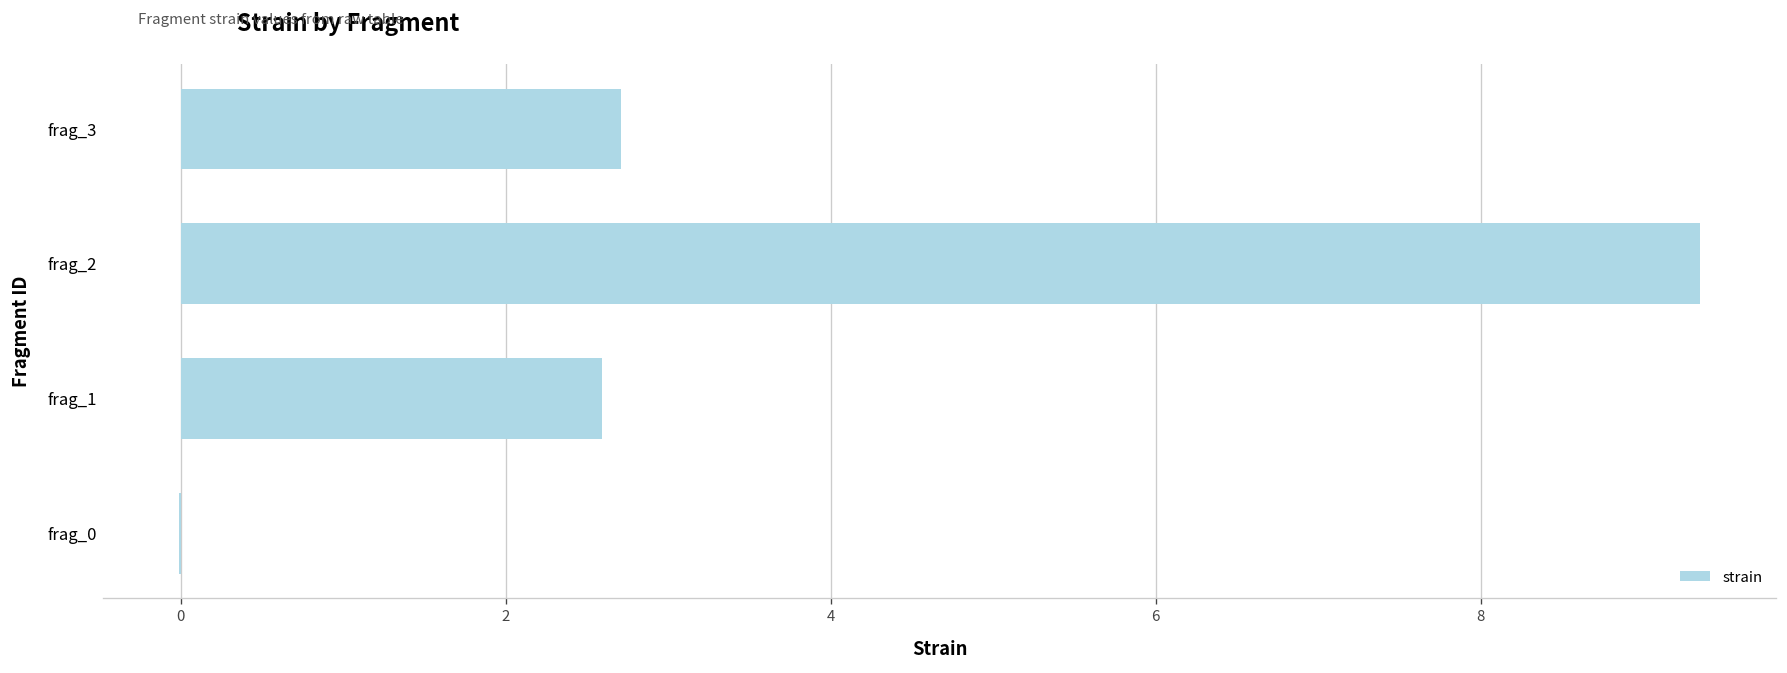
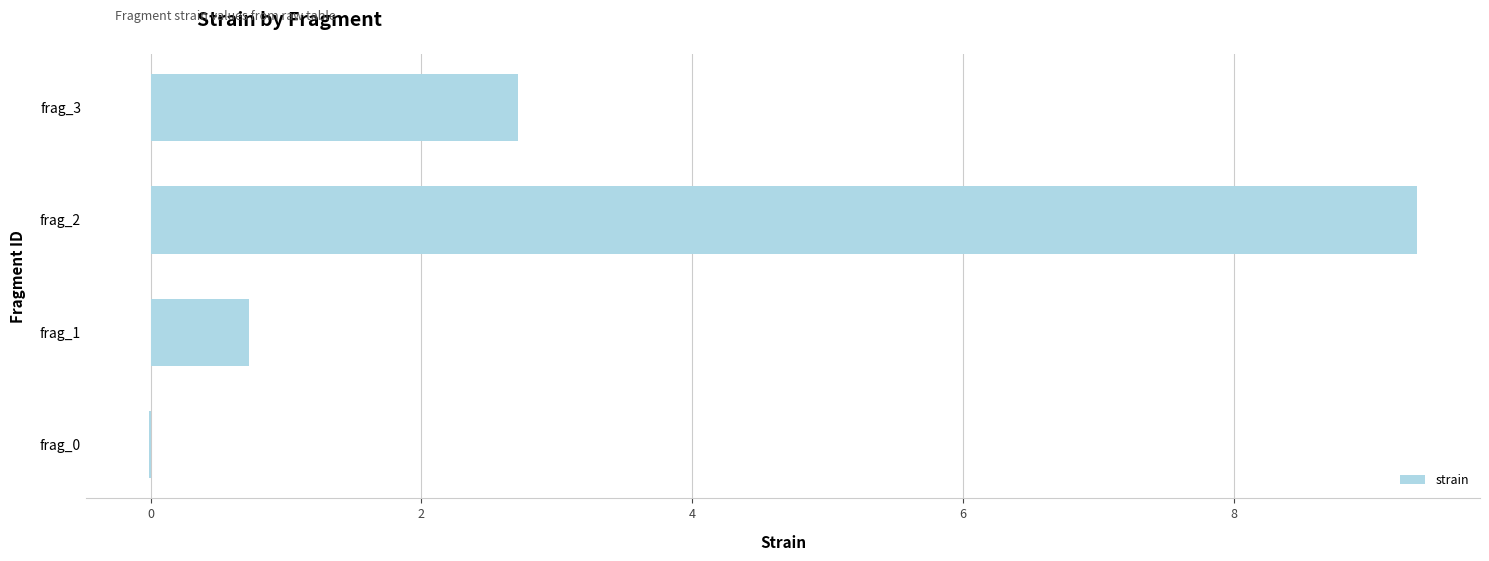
frag_1: 2.59 -> 0.73
